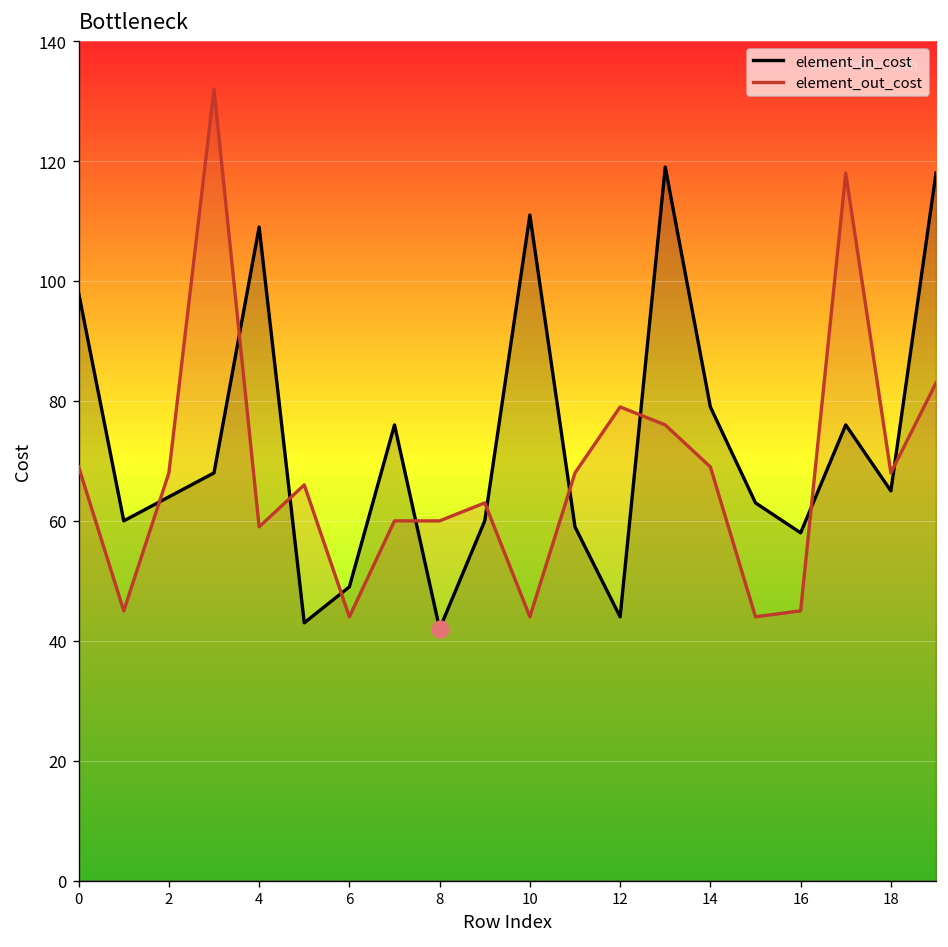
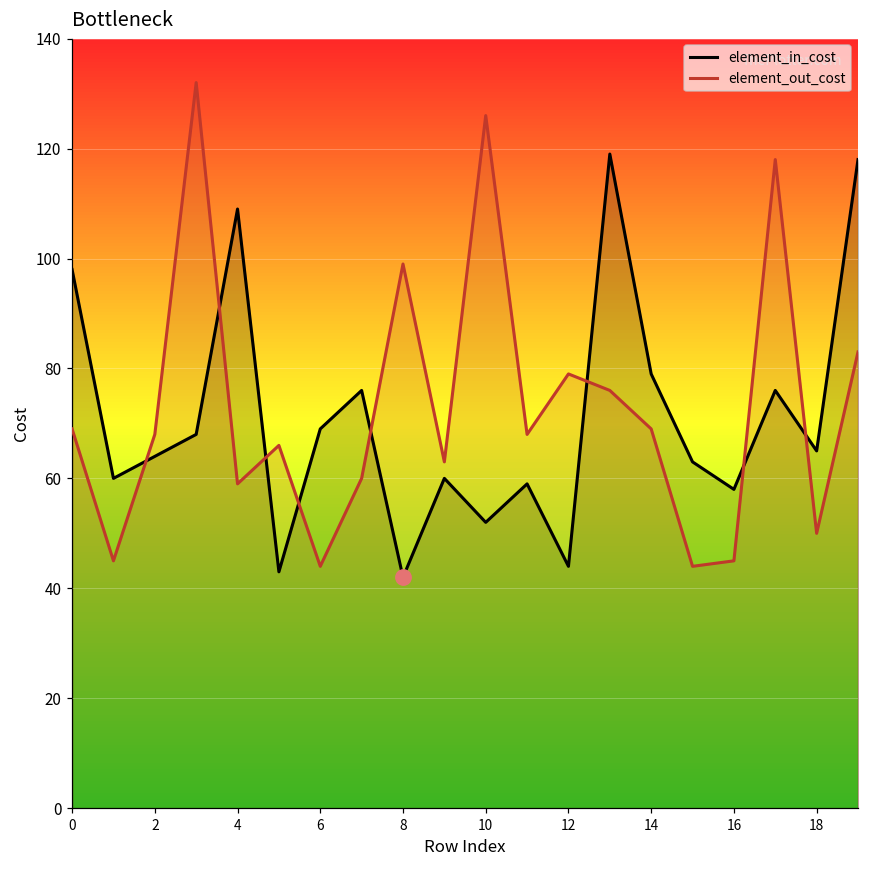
element_in_cost, 6: 49 -> 69
element_out_cost, 8: 60 -> 99
element_in_cost, 10: 111 -> 52
element_out_cost, 10: 44 -> 126
element_out_cost, 18: 68 -> 50
